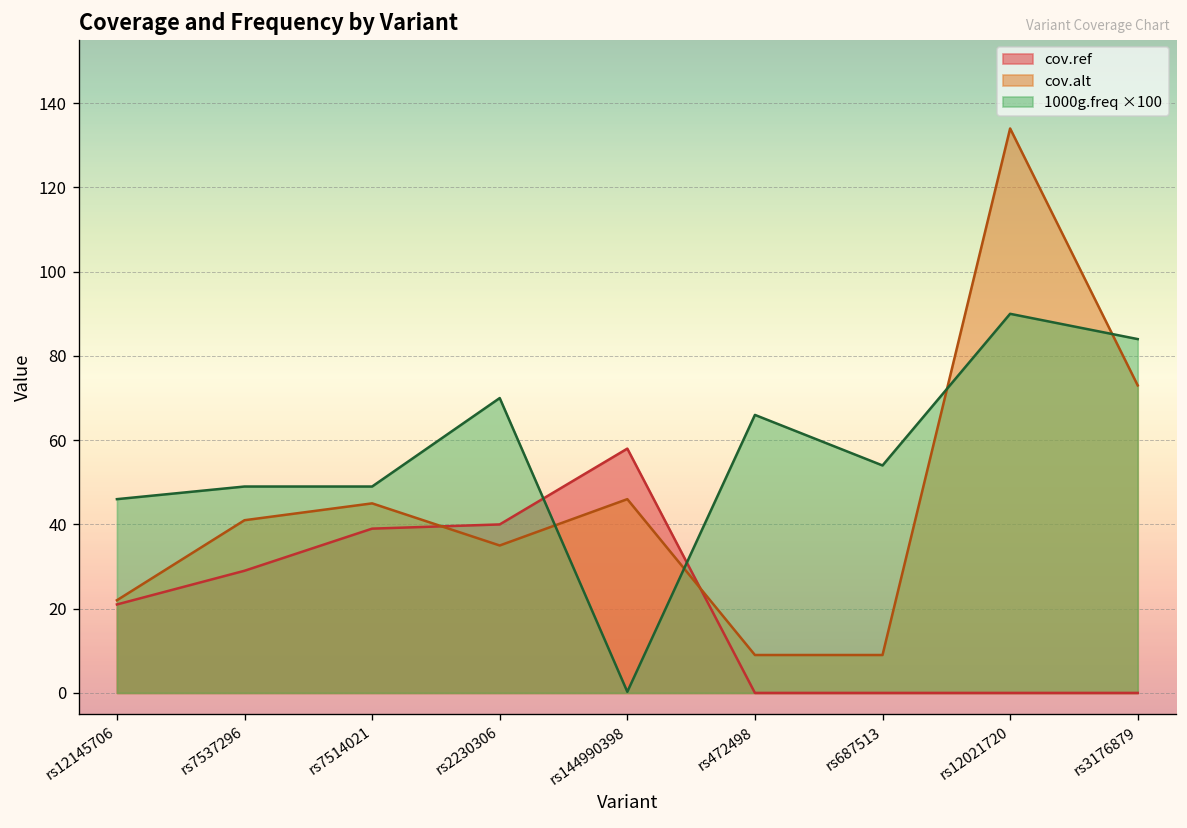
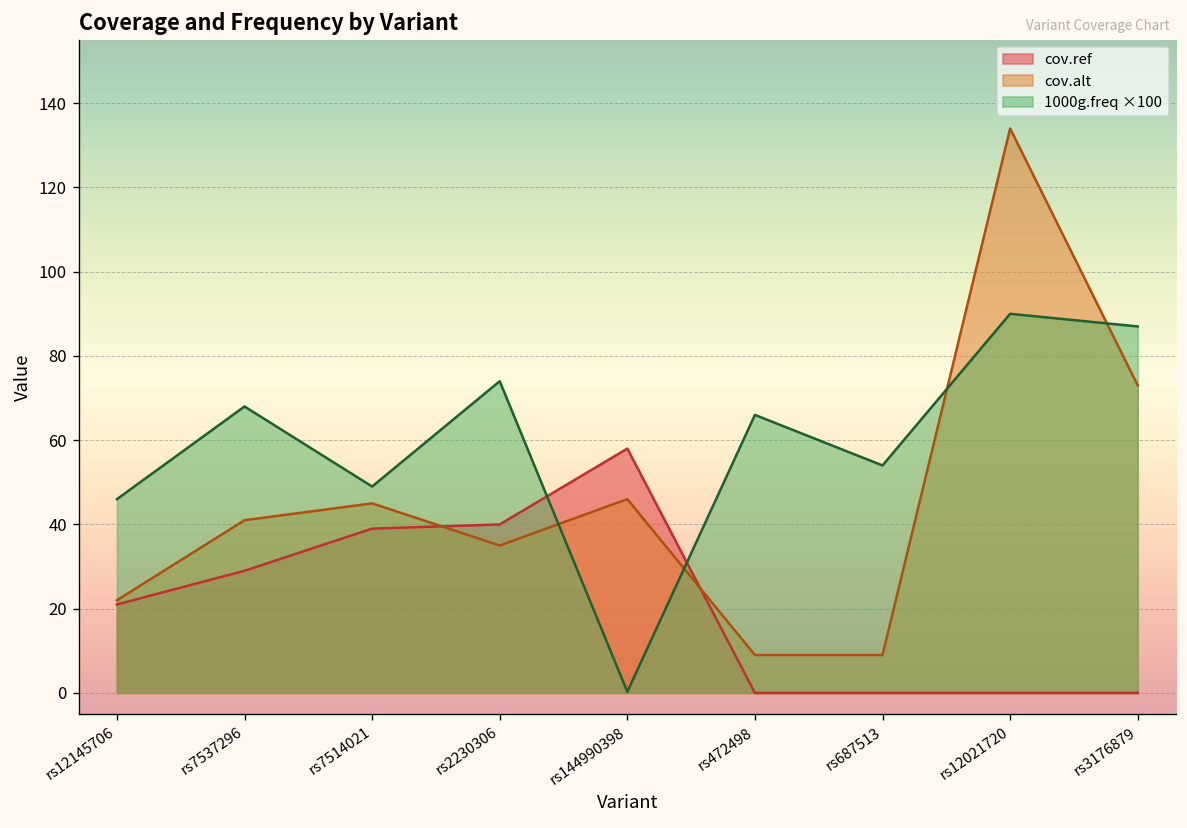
1000g.freq ×100, rs7537296: 49 -> 68
1000g.freq ×100, rs2230306: 70 -> 74
1000g.freq ×100, rs3176879: 84 -> 87
